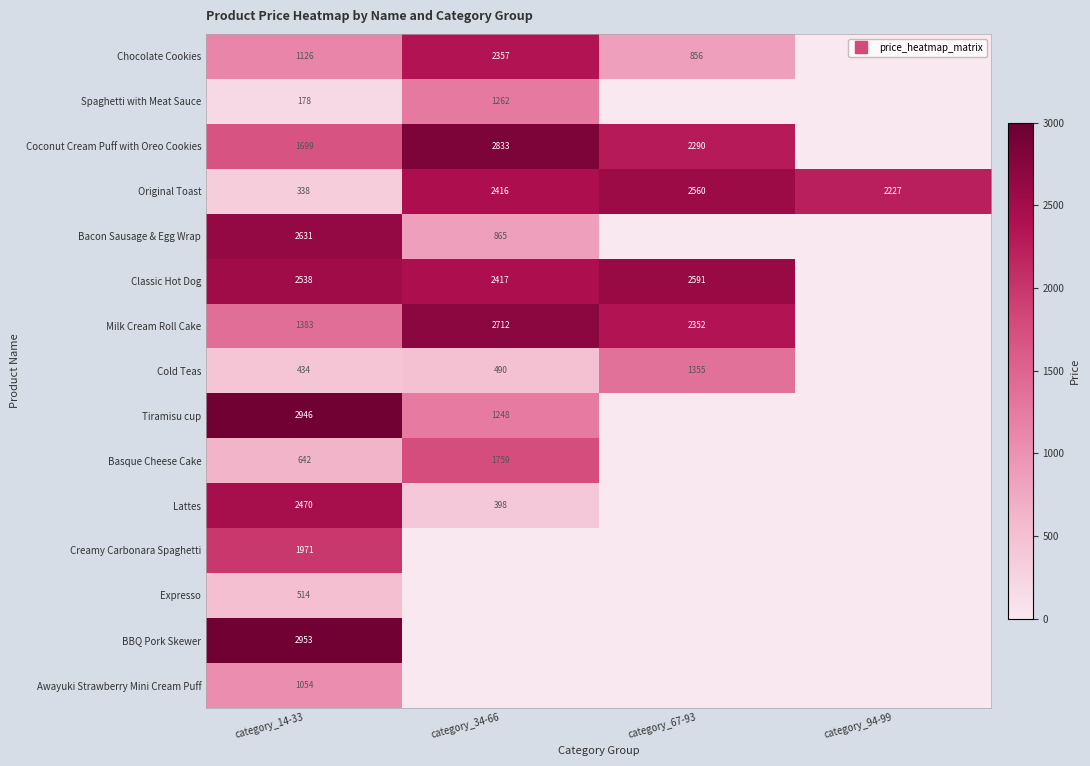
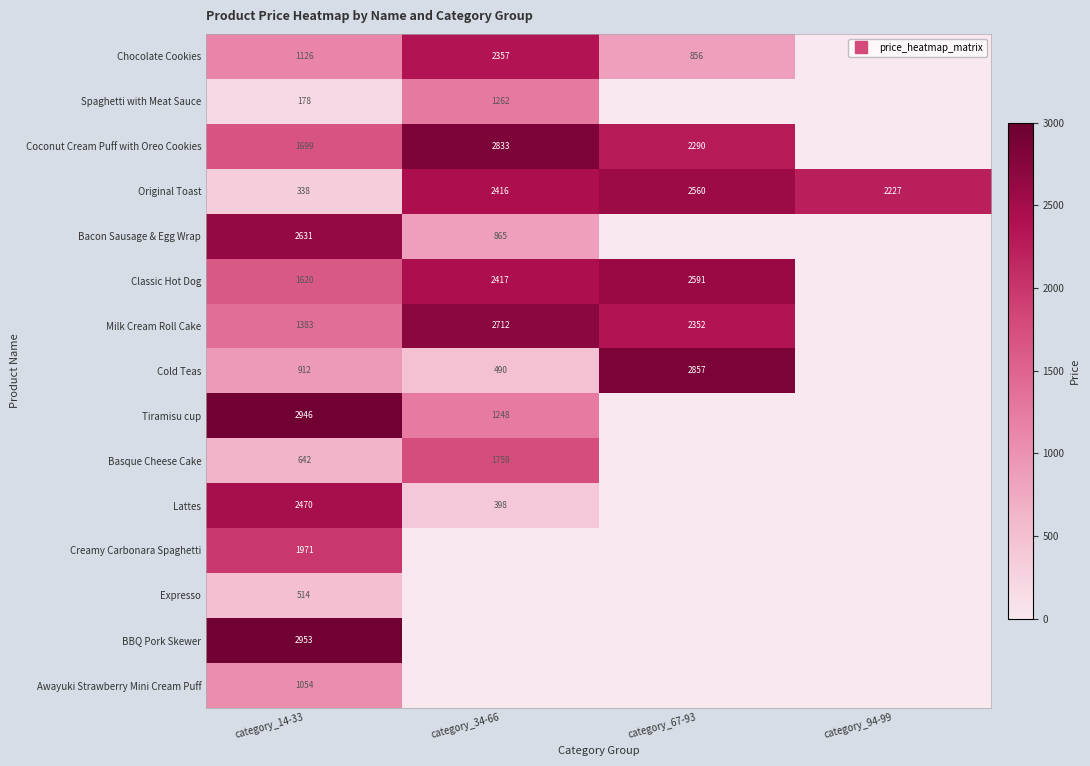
Classic Hot Dog, category_14-33: 2538 -> 1620
Cold Teas, category_14-33: 434 -> 912
Cold Teas, category_67-93: 1355 -> 2857
